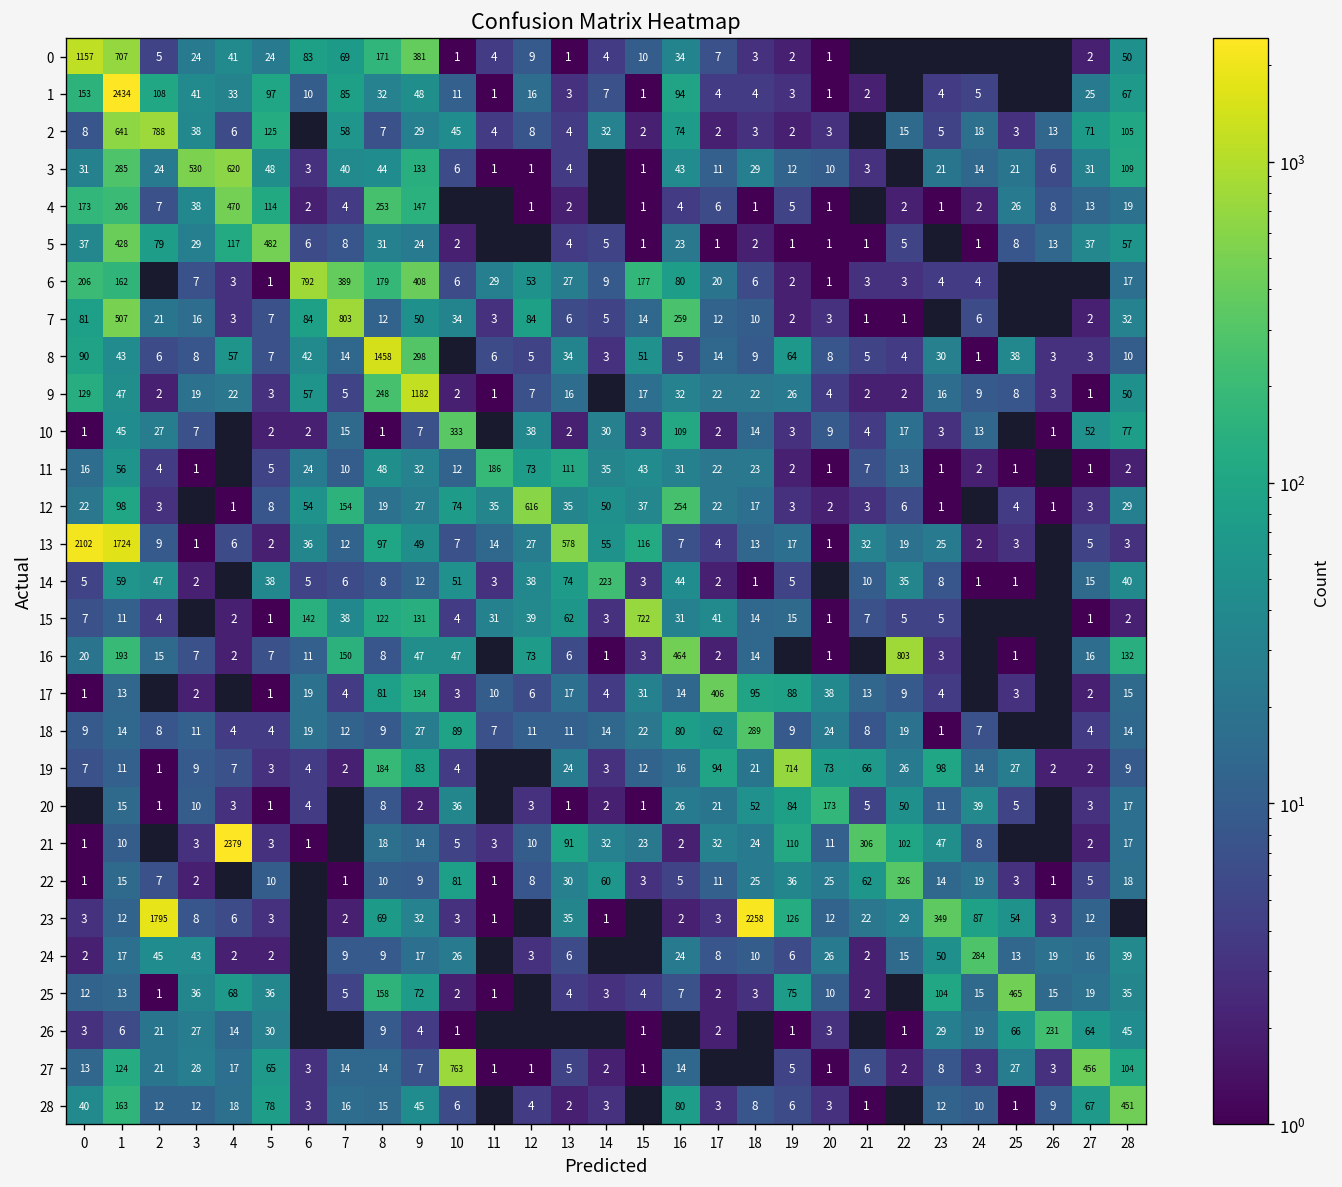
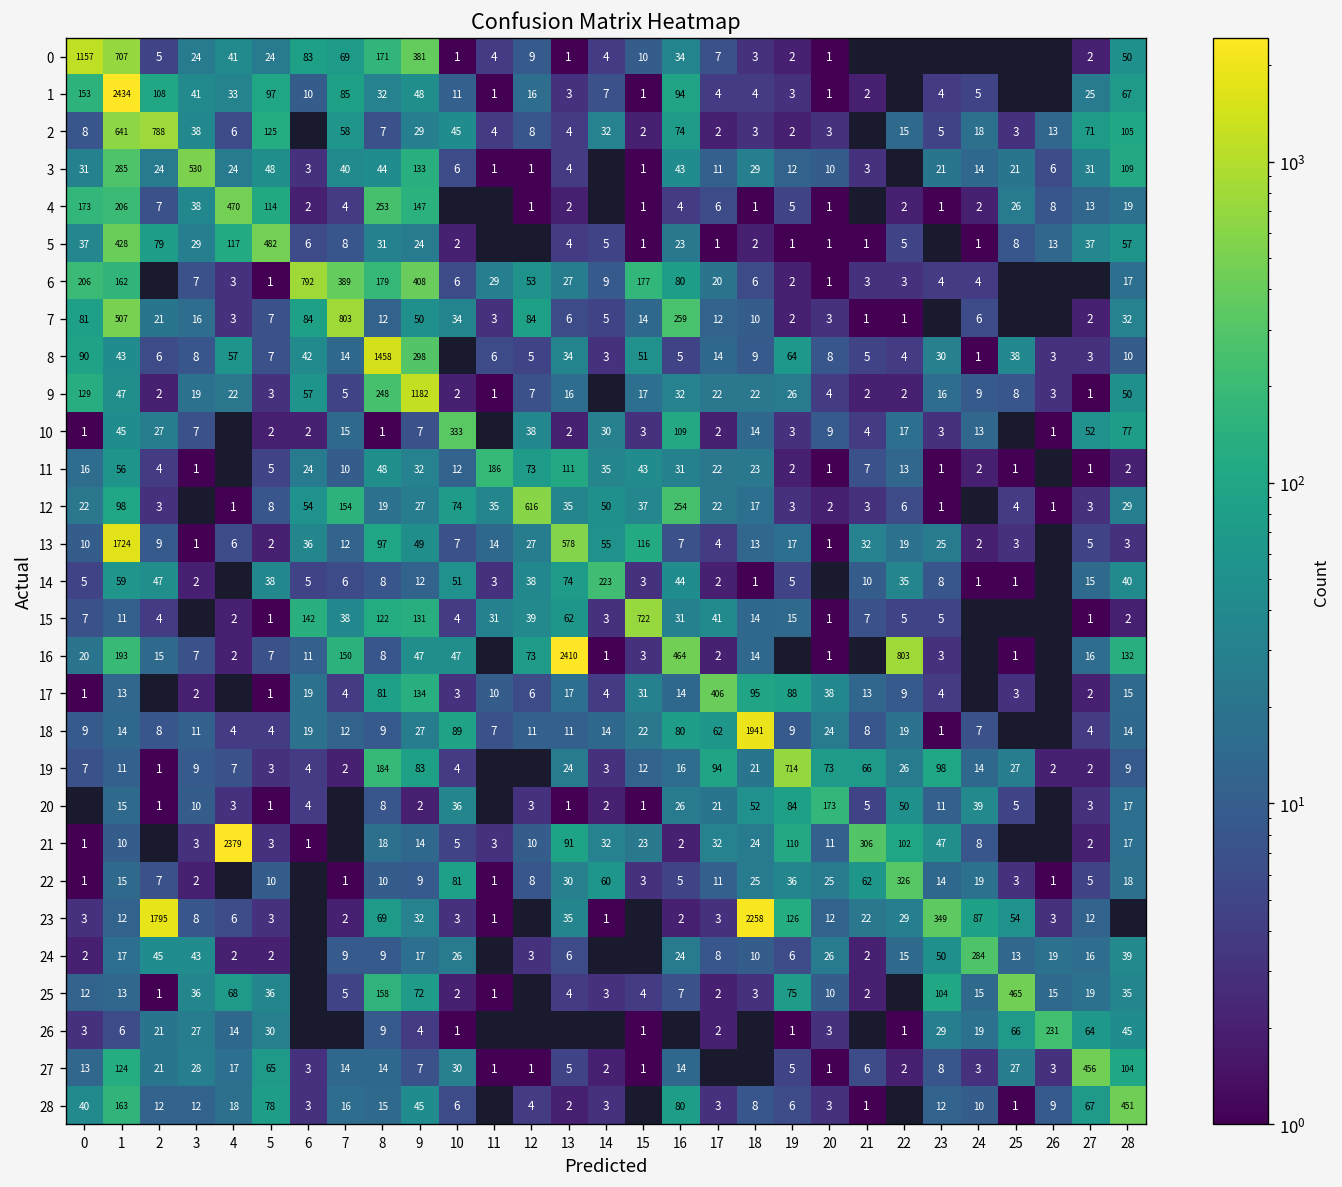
3, 4: 620 -> 24
13, 0: 2102 -> 10
16, 13: 6 -> 2410
18, 18: 289 -> 1941
27, 10: 763 -> 30
